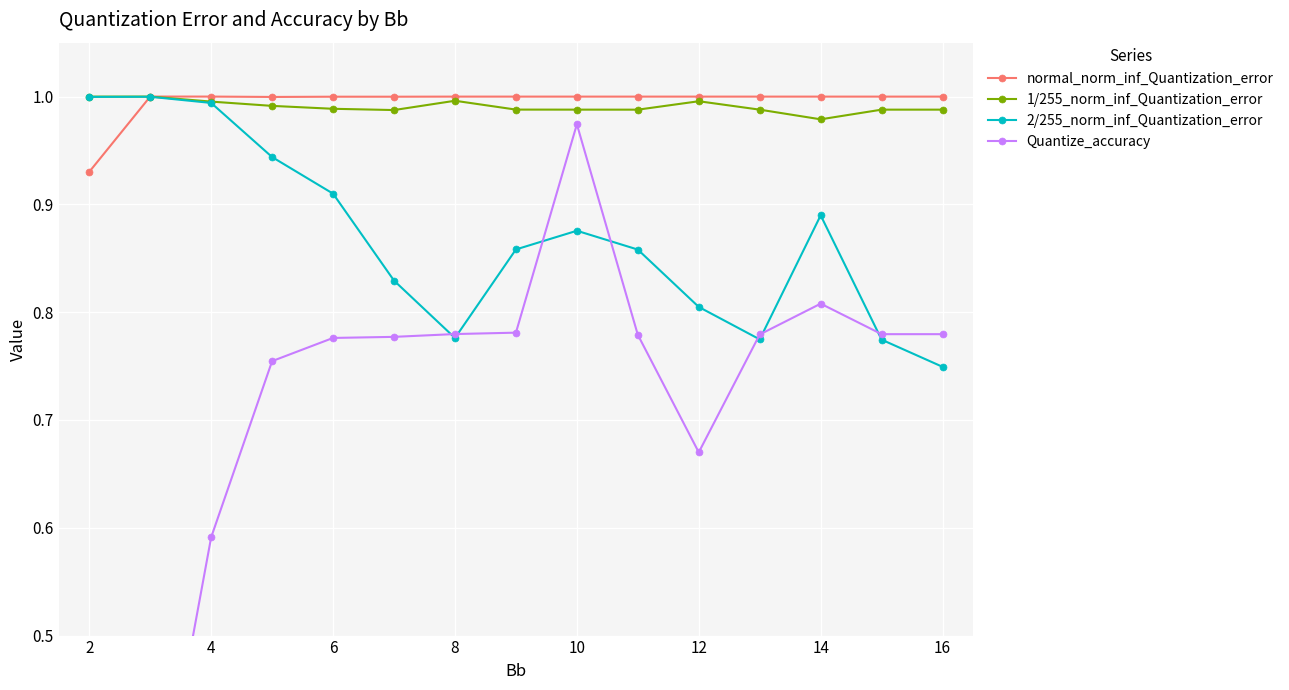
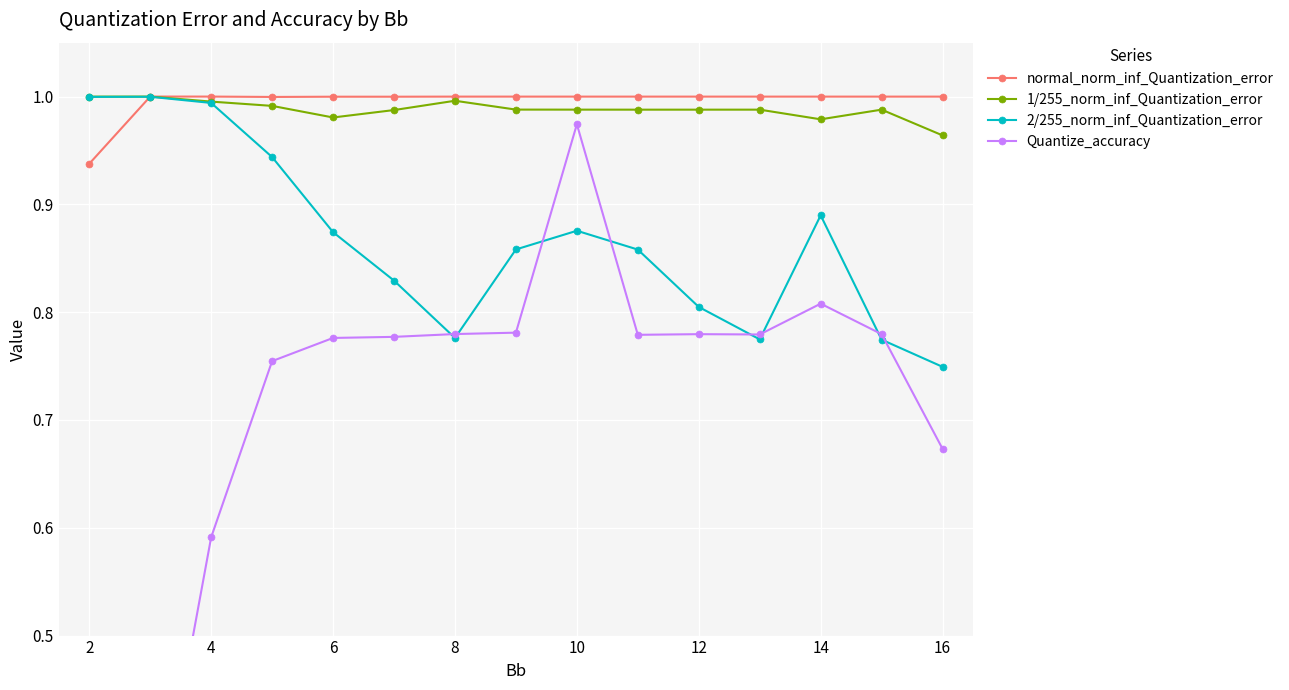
normal_norm_inf_Quantization_error, 2: 0.930 -> 0.938
1/255_norm_inf_Quantization_error, 6: 0.989 -> 0.981
2/255_norm_inf_Quantization_error, 6: 0.910 -> 0.874
1/255_norm_inf_Quantization_error, 12: 0.996 -> 0.988
Quantize_accuracy, 12: 0.670 -> 0.780
1/255_norm_inf_Quantization_error, 16: 0.988 -> 0.964
Quantize_accuracy, 16: 0.780 -> 0.673
